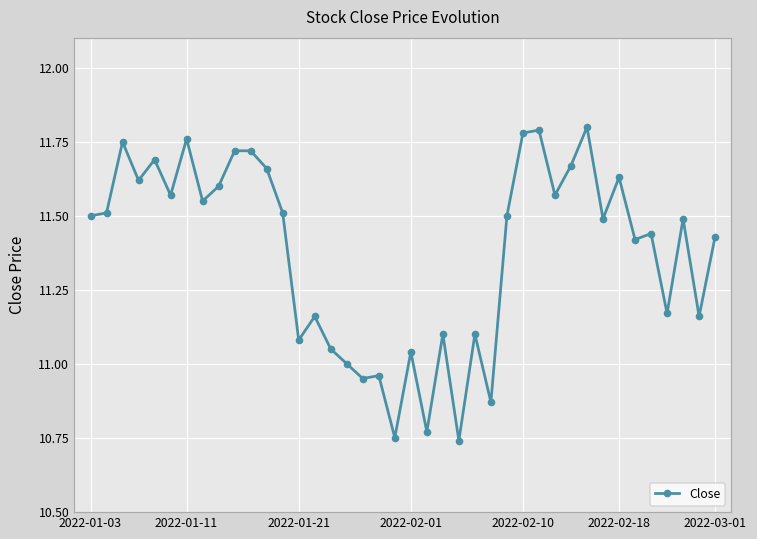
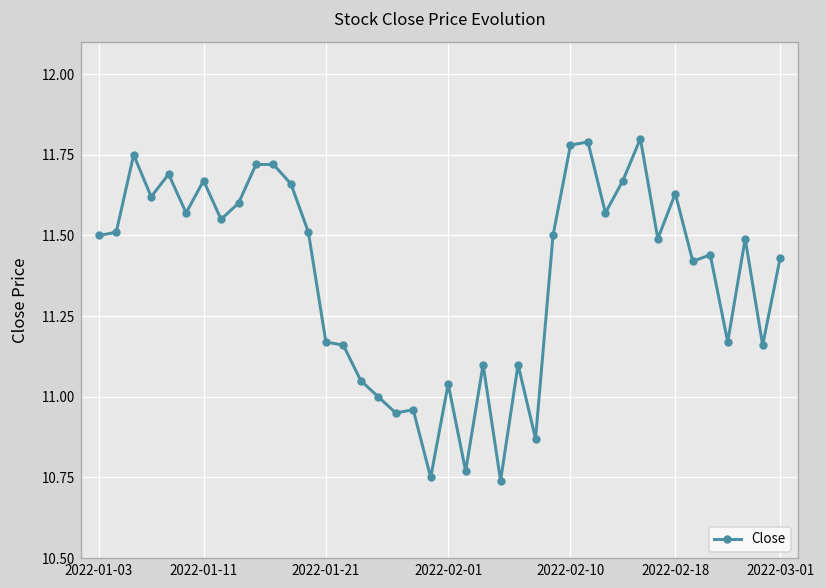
2022-01-11: 11.76 -> 11.67
2022-01-21: 11.08 -> 11.17
